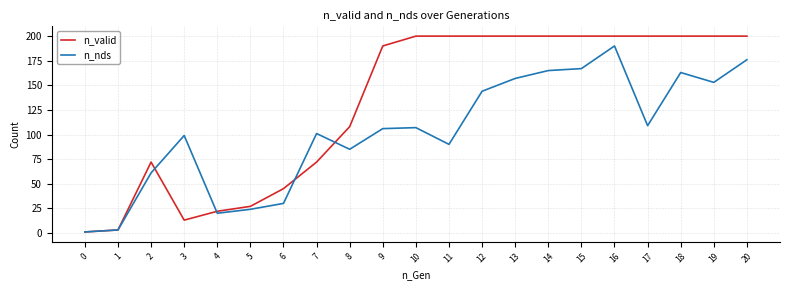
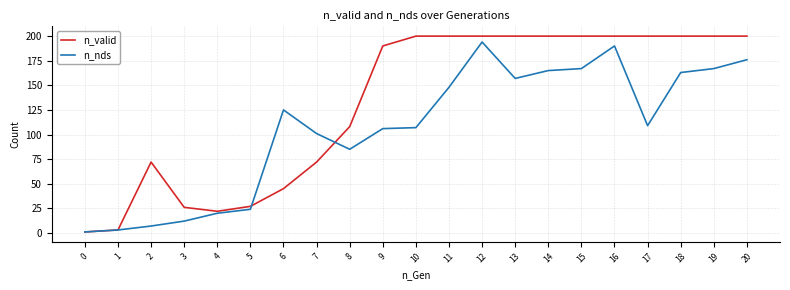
n_nds, 2: 60 -> 10
n_valid, 3: 10 -> 30
n_nds, 3: 100 -> 10
n_nds, 6: 30 -> 130
n_nds, 11: 90 -> 150
n_nds, 12: 140 -> 190
n_nds, 19: 150 -> 170
